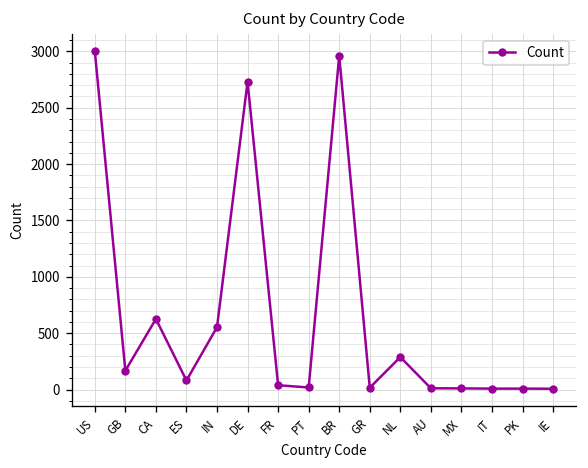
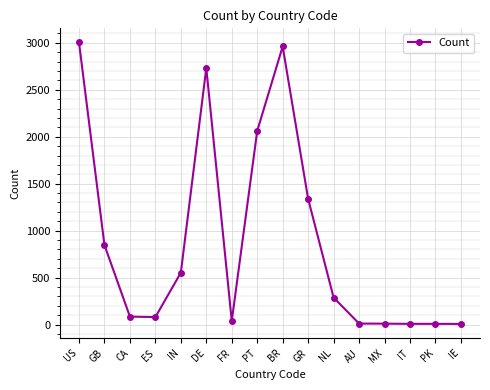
GB: 200 -> 800
CA: 600 -> 100
PT: 0 -> 2100
GR: 0 -> 1300
